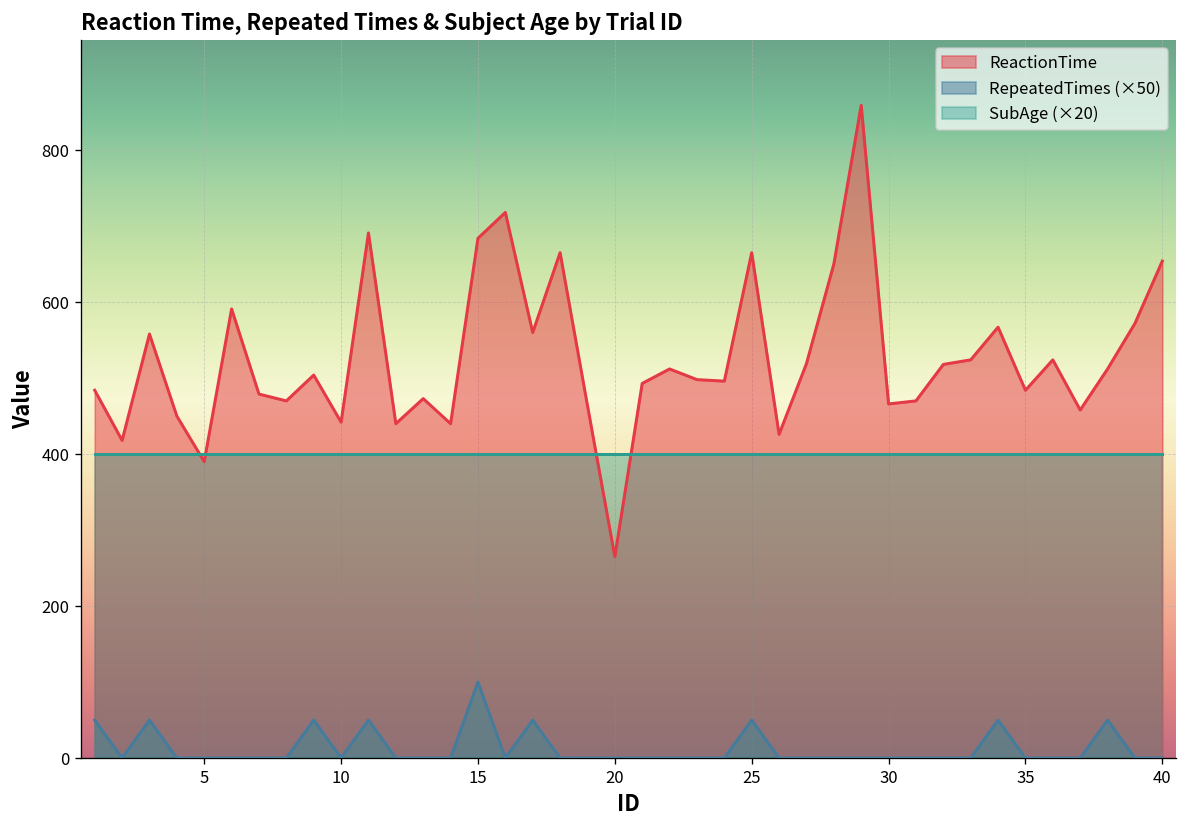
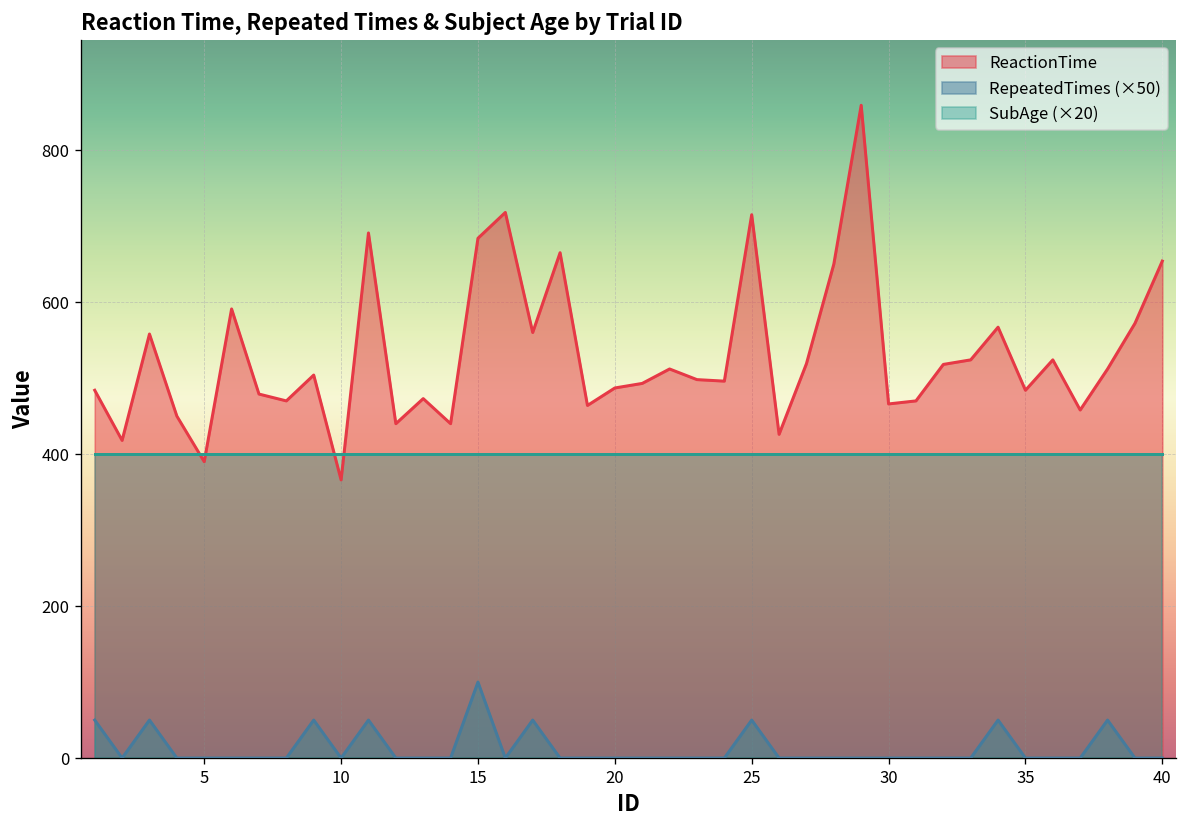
ReactionTime, 10: 440 -> 370
ReactionTime, 20: 270 -> 490
ReactionTime, 25: 670 -> 720
